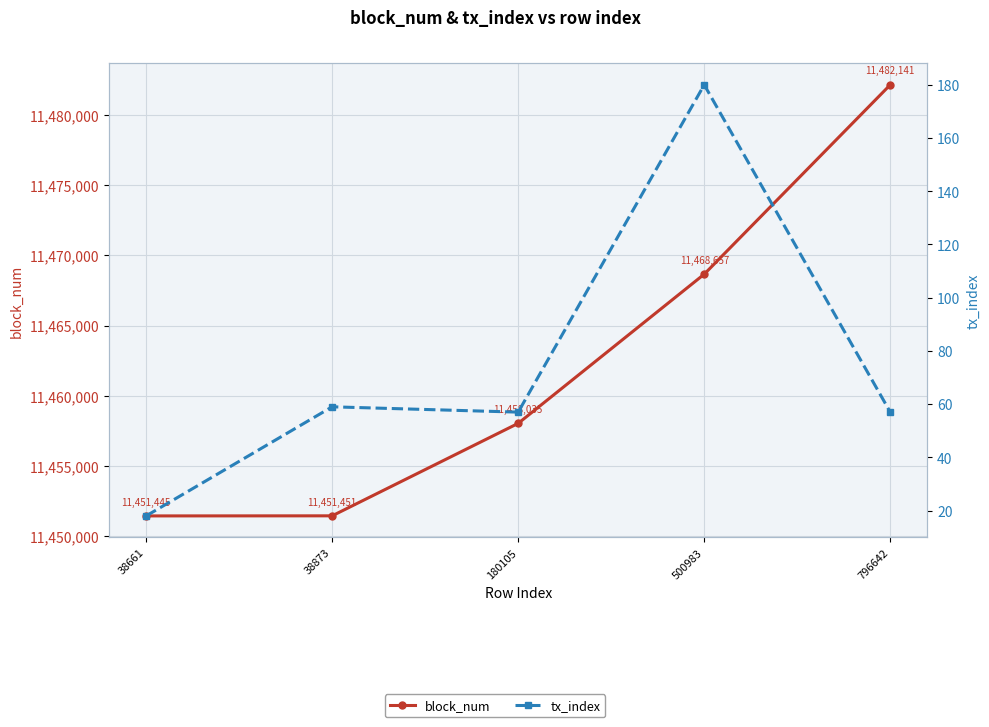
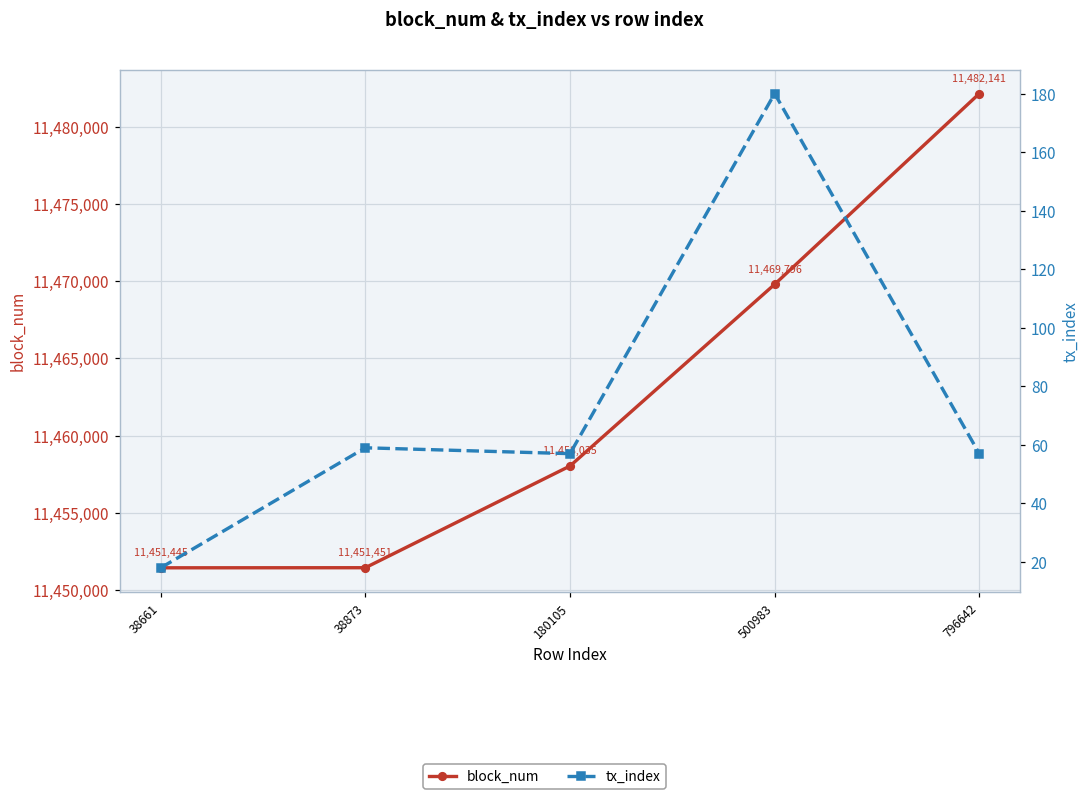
block_num, 500983: 11,468,657 -> 11,469,796
